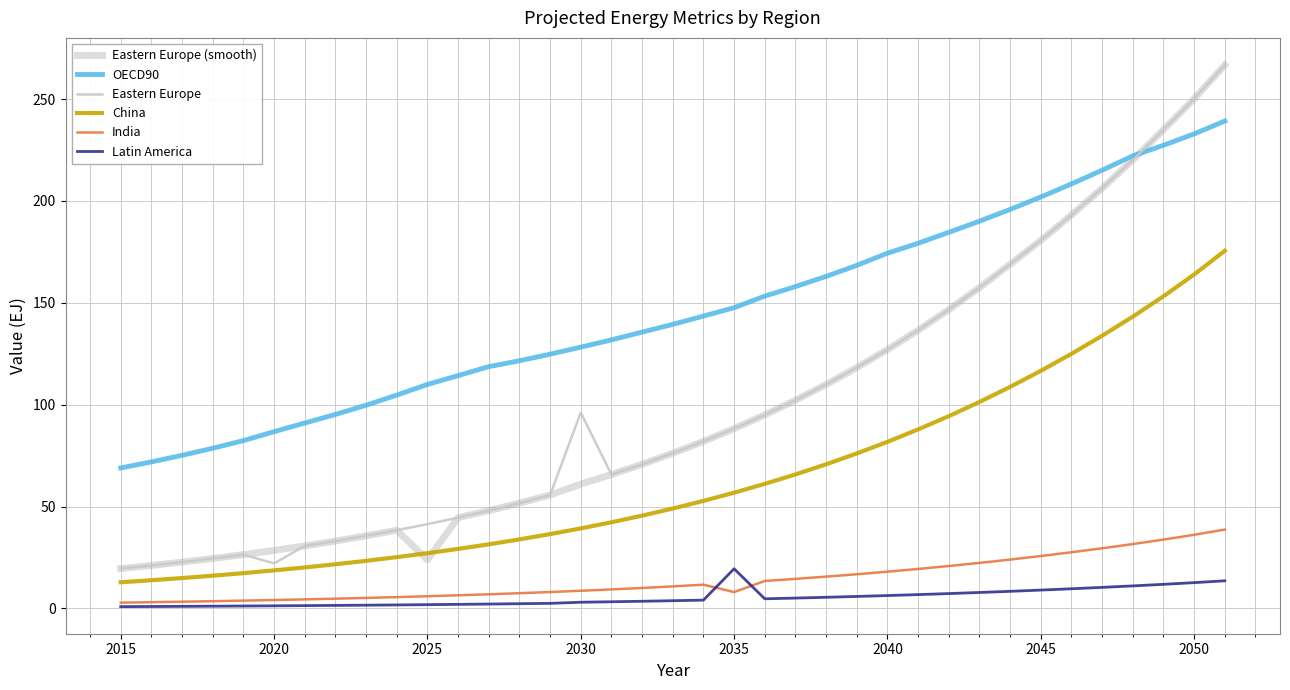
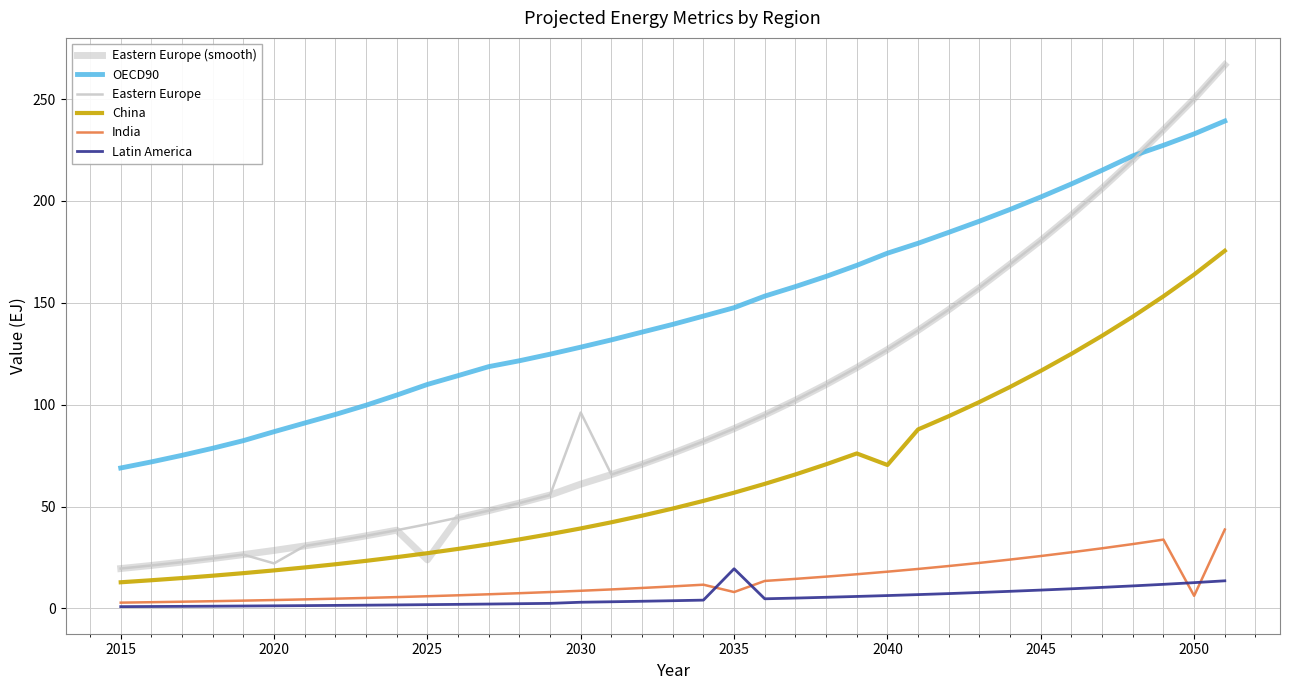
China, 2040: 82 -> 70
India, 2050: 36 -> 6
